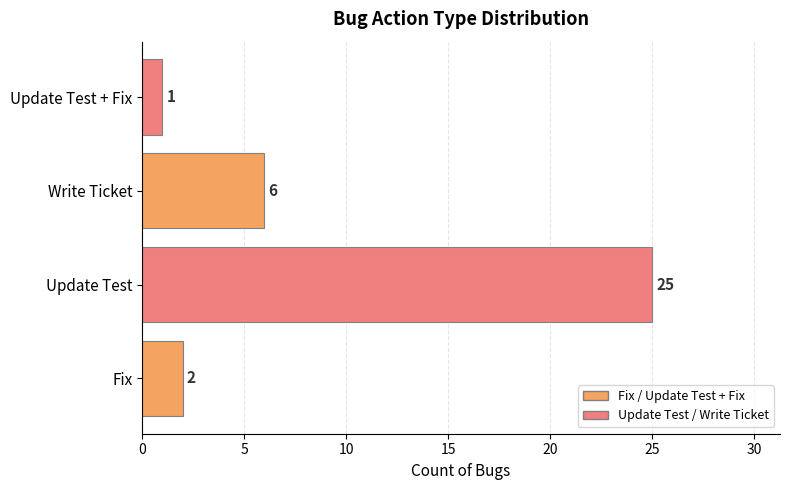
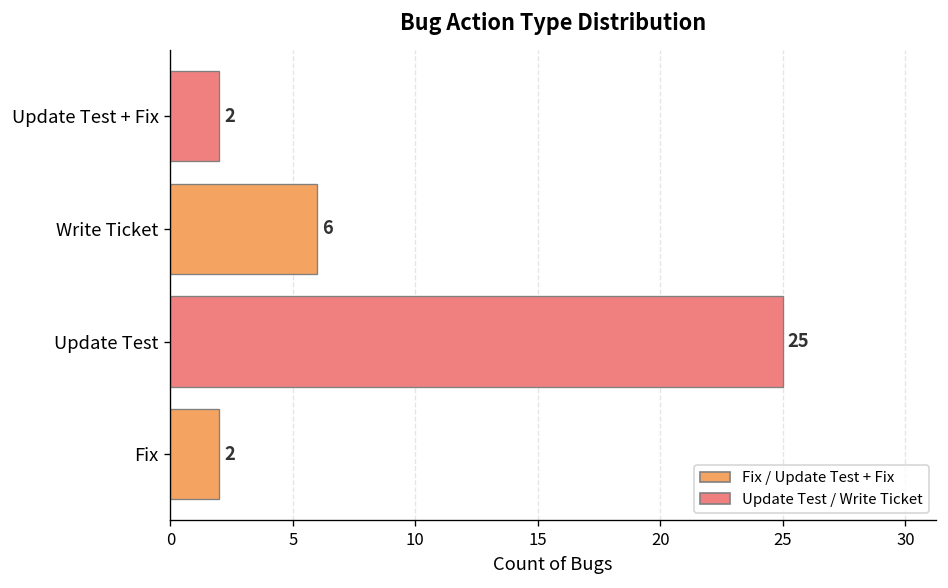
Update Test + Fix: 1 -> 2
